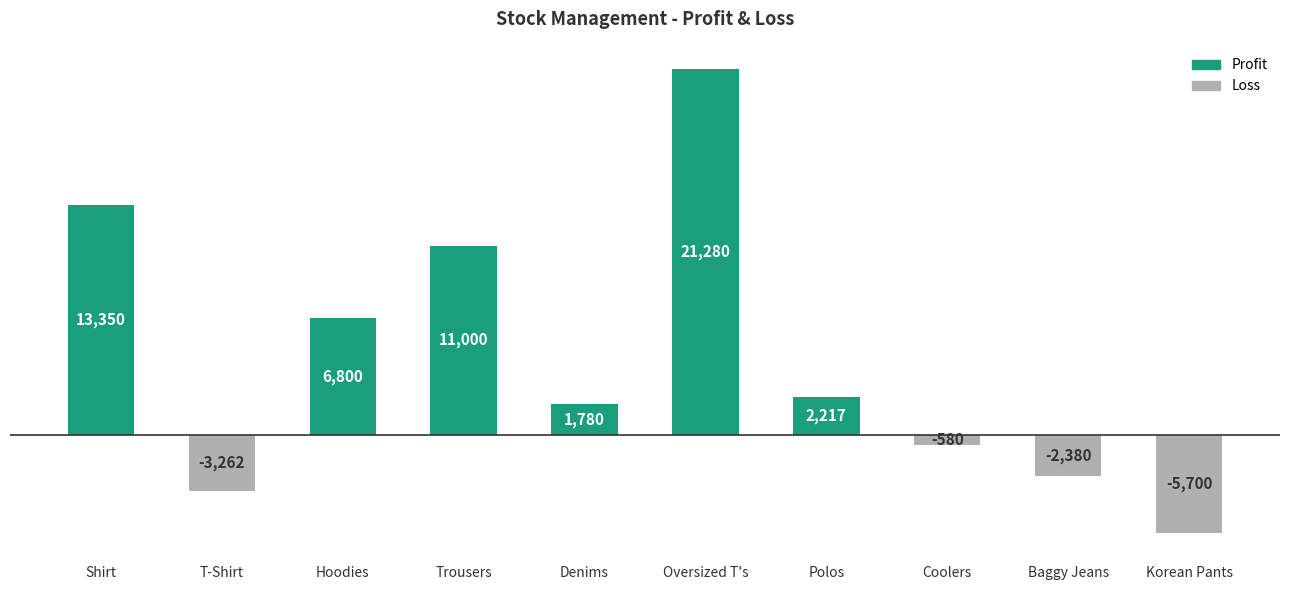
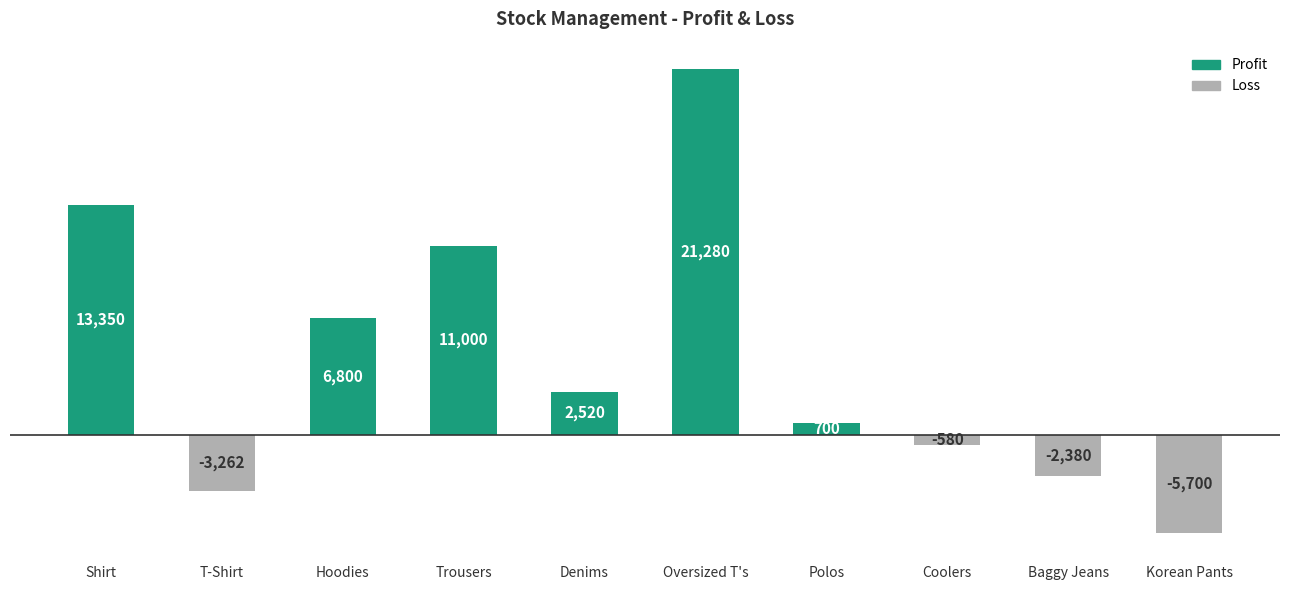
Denims: 1,780 -> 2,520
Polos: 2,217 -> 700
